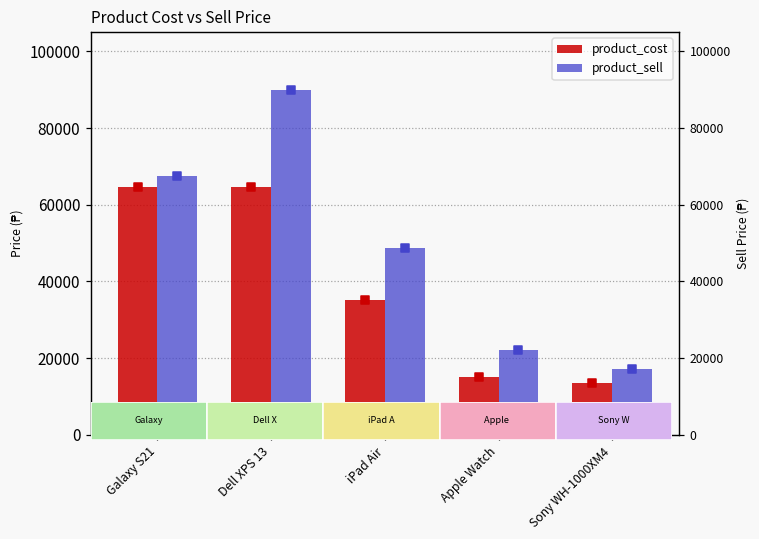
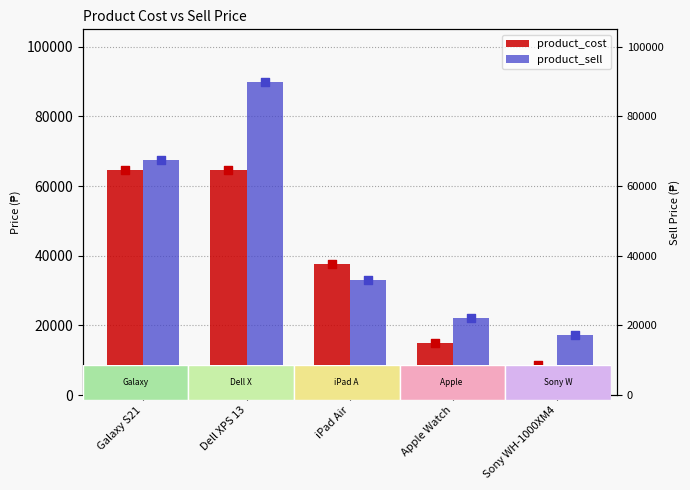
product_cost, iPad Air: 35000 -> 38000
product_sell, iPad Air: 49000 -> 33000
product_cost, Sony WH-1000XM4: 14000 -> 9000
